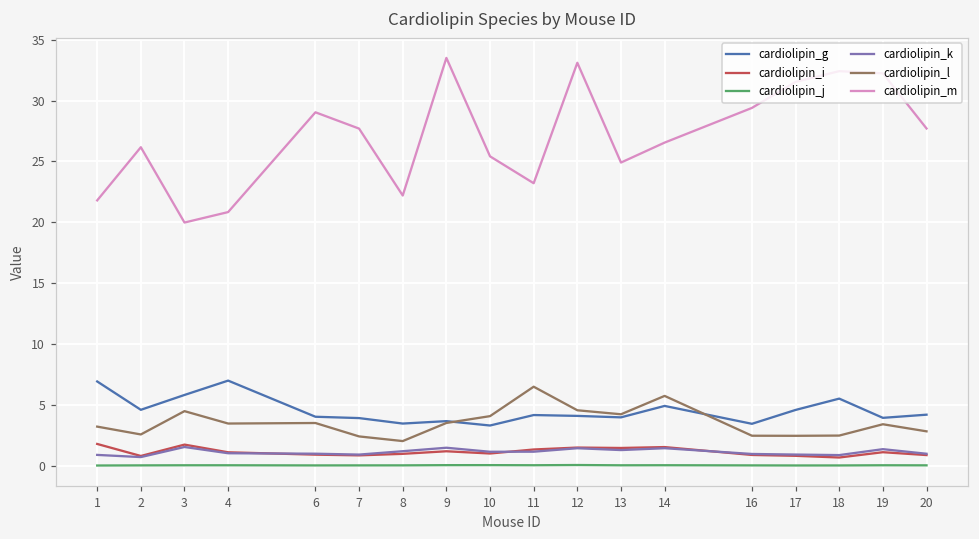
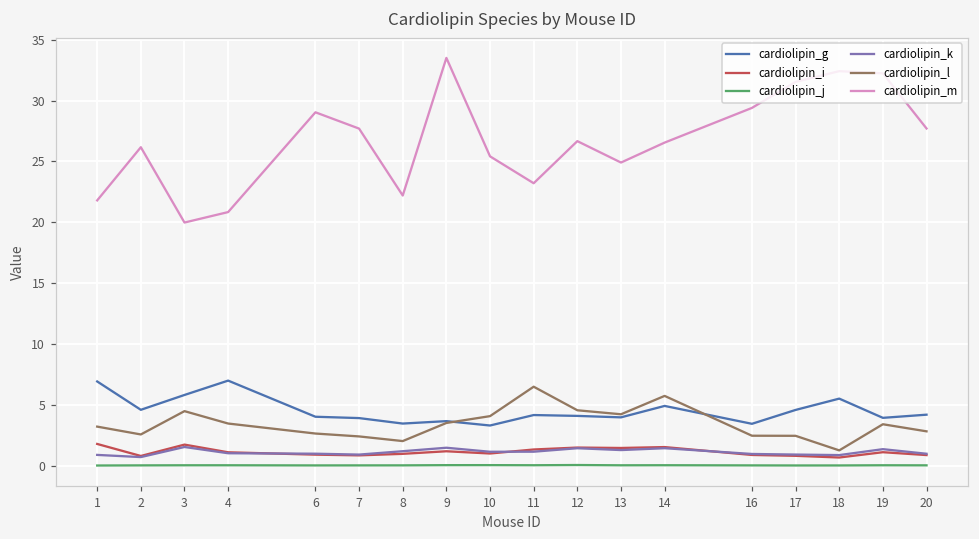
cardiolipin_l, 6: 3.5 -> 2.6
cardiolipin_m, 12: 33.1 -> 26.7
cardiolipin_l, 18: 2.5 -> 1.3
